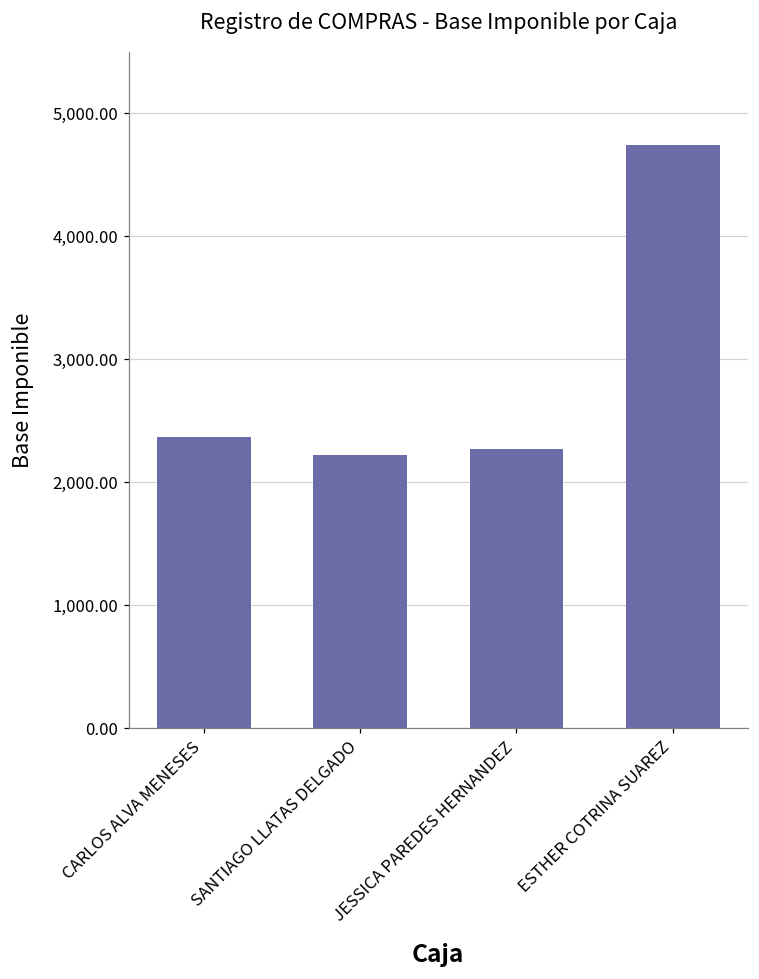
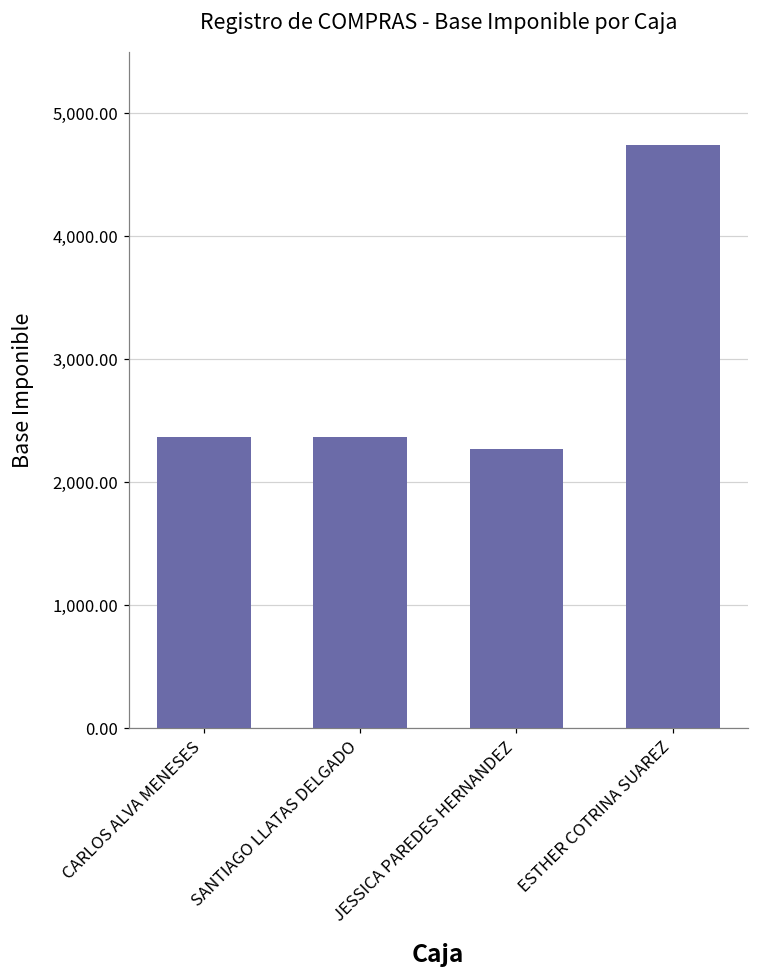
SANTIAGO LLATAS DELGADO: 2,220 -> 2,370
